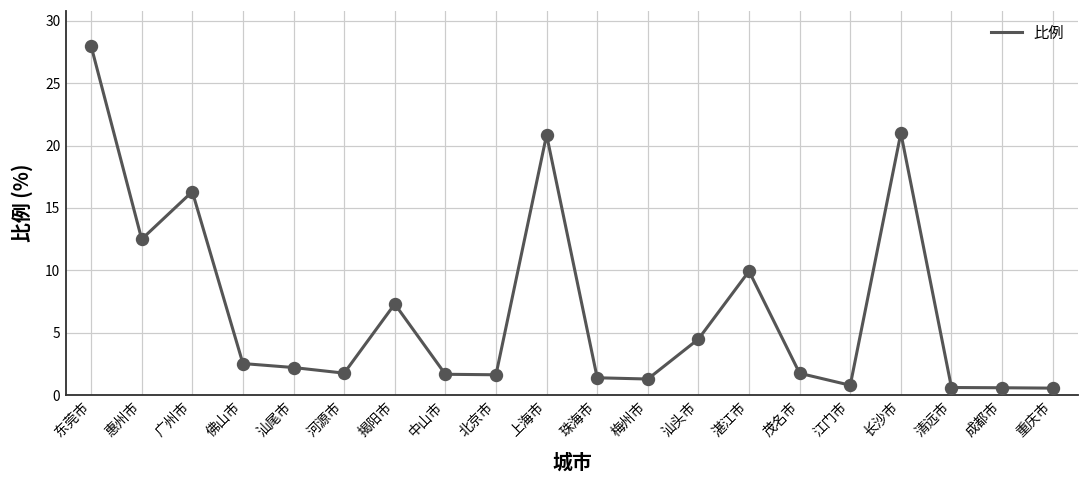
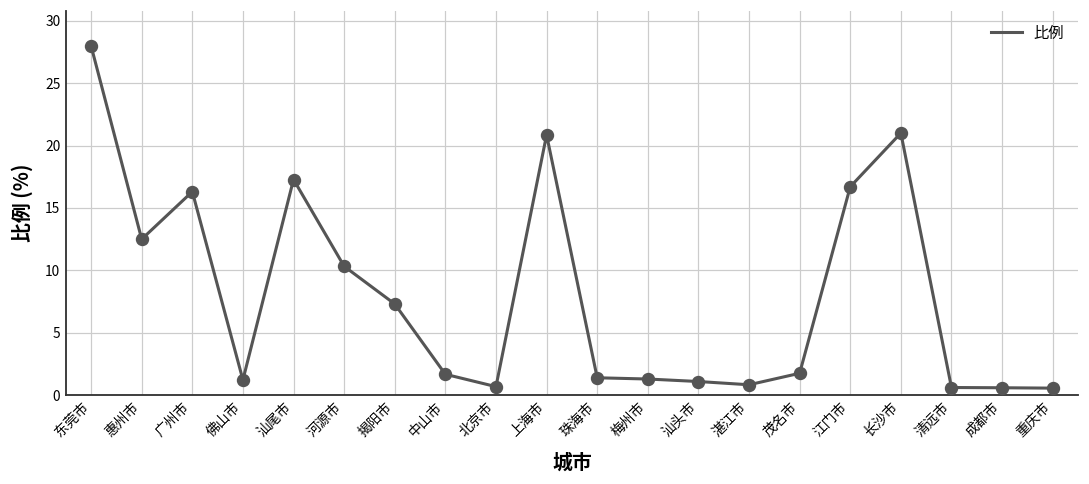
佛山市: 2.5 -> 1.2
汕尾市: 2.2 -> 17.3
河源市: 1.8 -> 10.3
北京市: 1.6 -> 0.7
汕头市: 4.5 -> 1.1
湛江市: 9.9 -> 0.8
江门市: 0.8 -> 16.7
